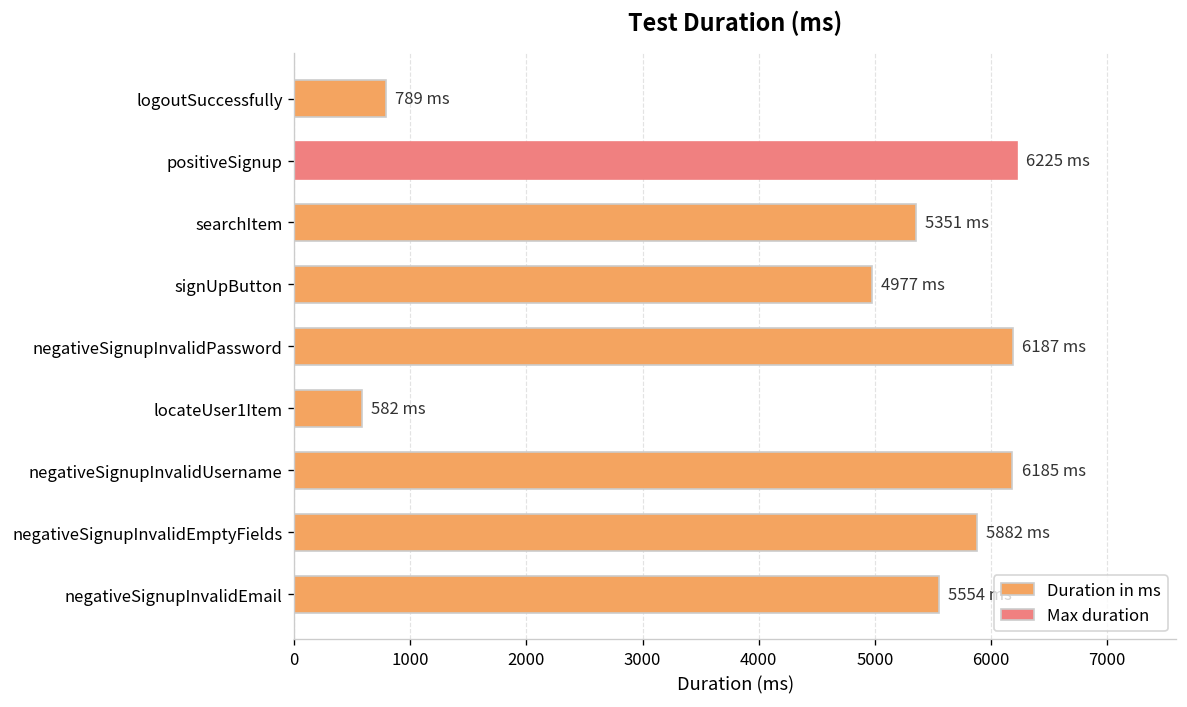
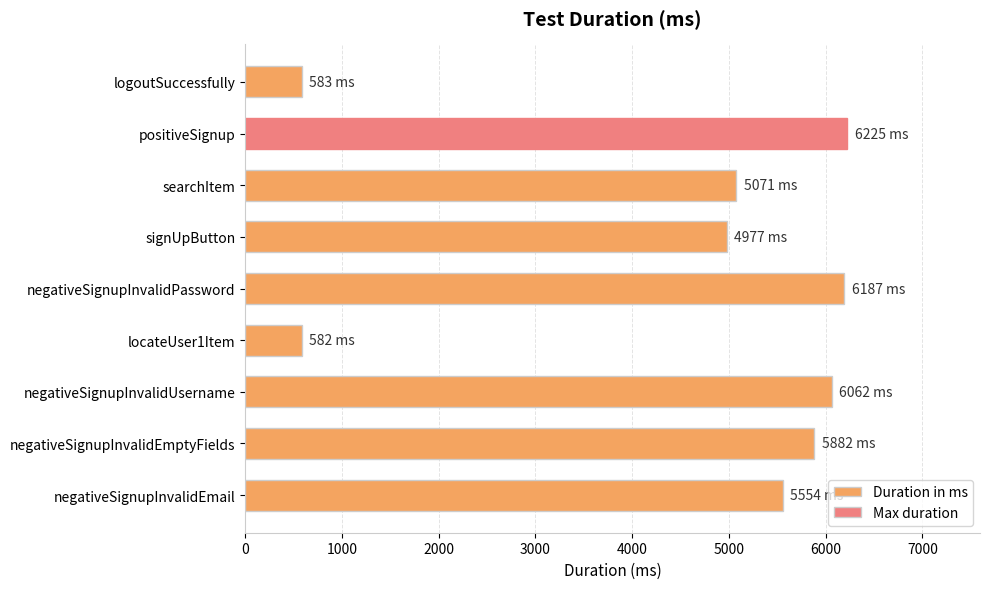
logoutSuccessfully: 789 -> 583
searchItem: 5351 -> 5071
negativeSignupInvalidUsername: 6185 -> 6062
